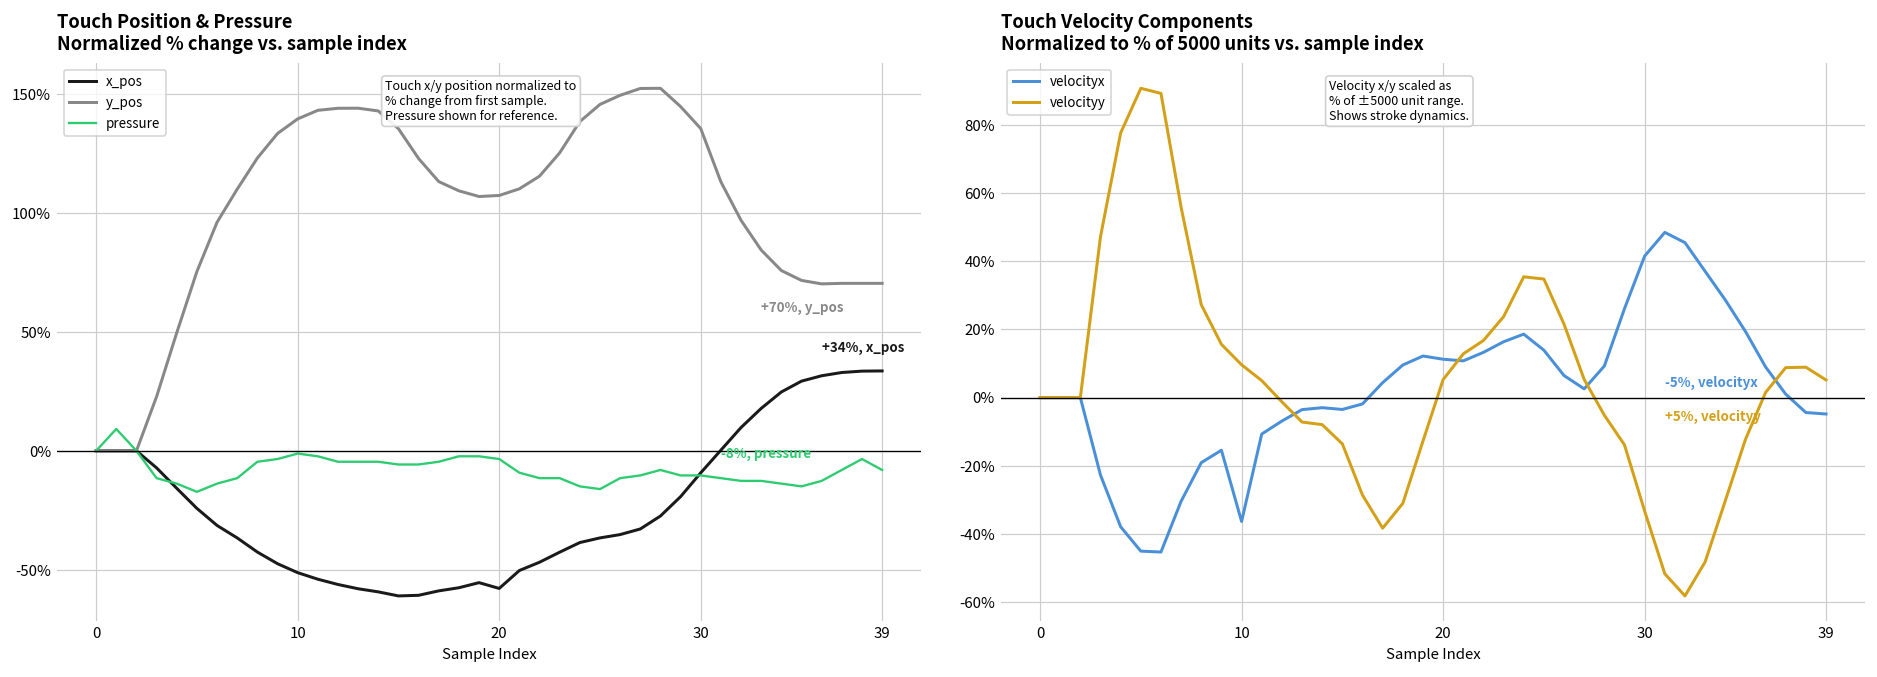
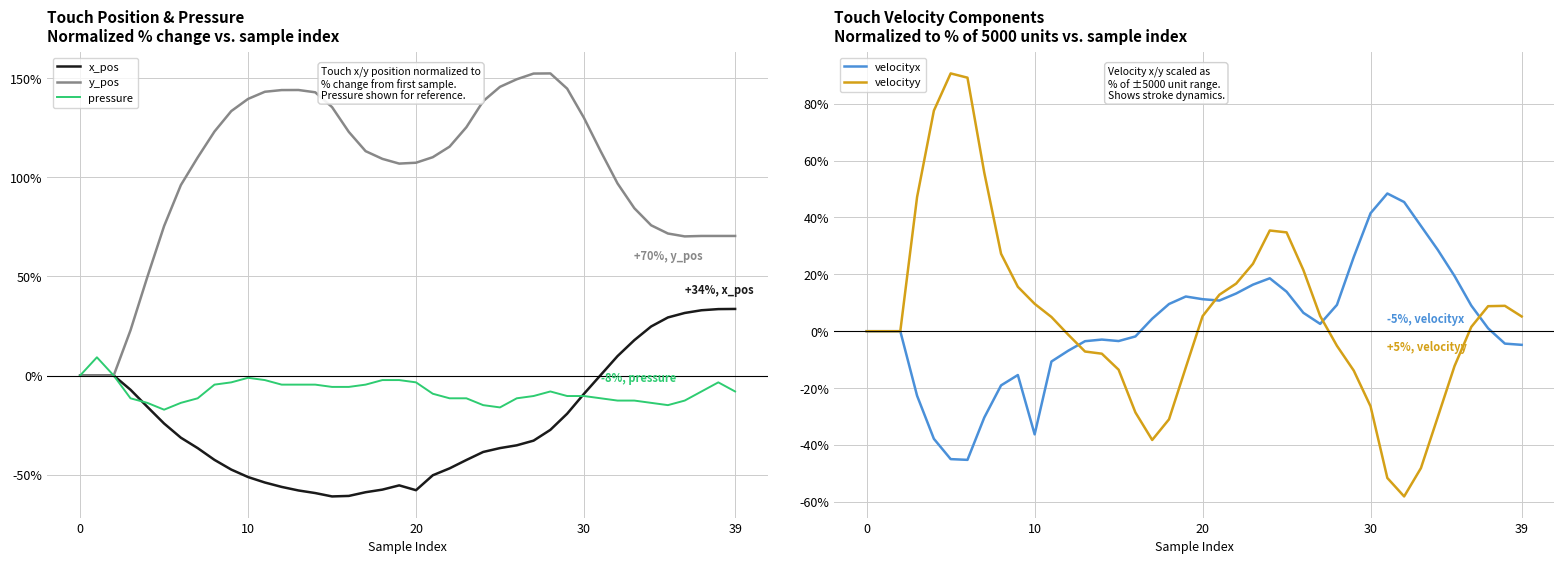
Touch Position & Pressure Normalized % change vs. sample index, y_pos, 30: 136% -> 130%
Touch Velocity Components Normalized to % of 5000 units vs. sample index, velocityy, 30: -33% -> -26%
